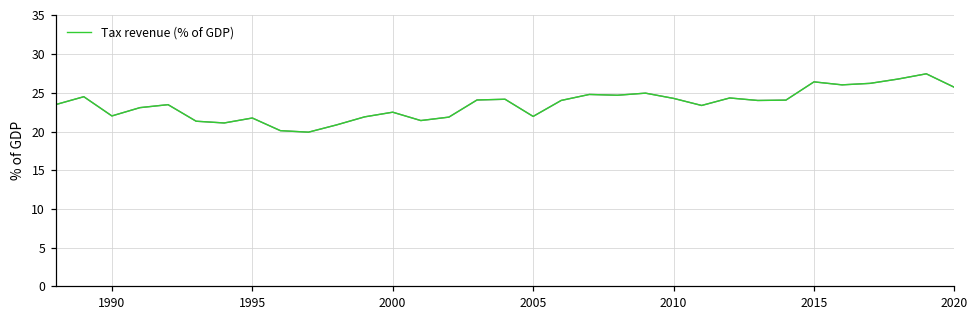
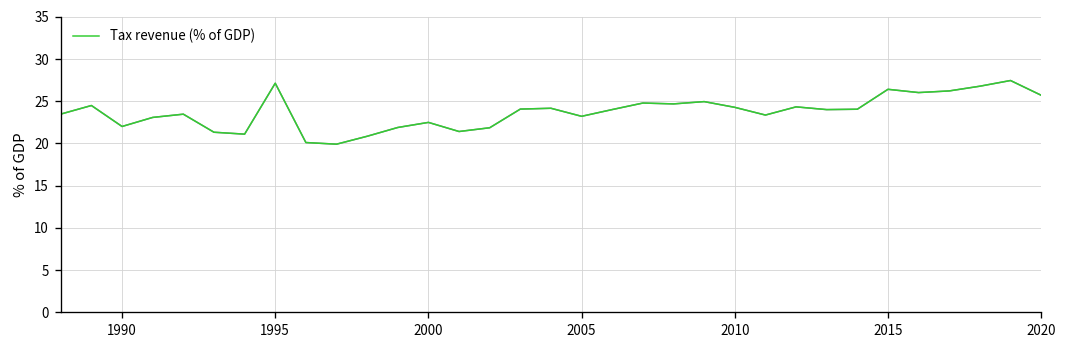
1995: 22 -> 27
2005: 22 -> 23
